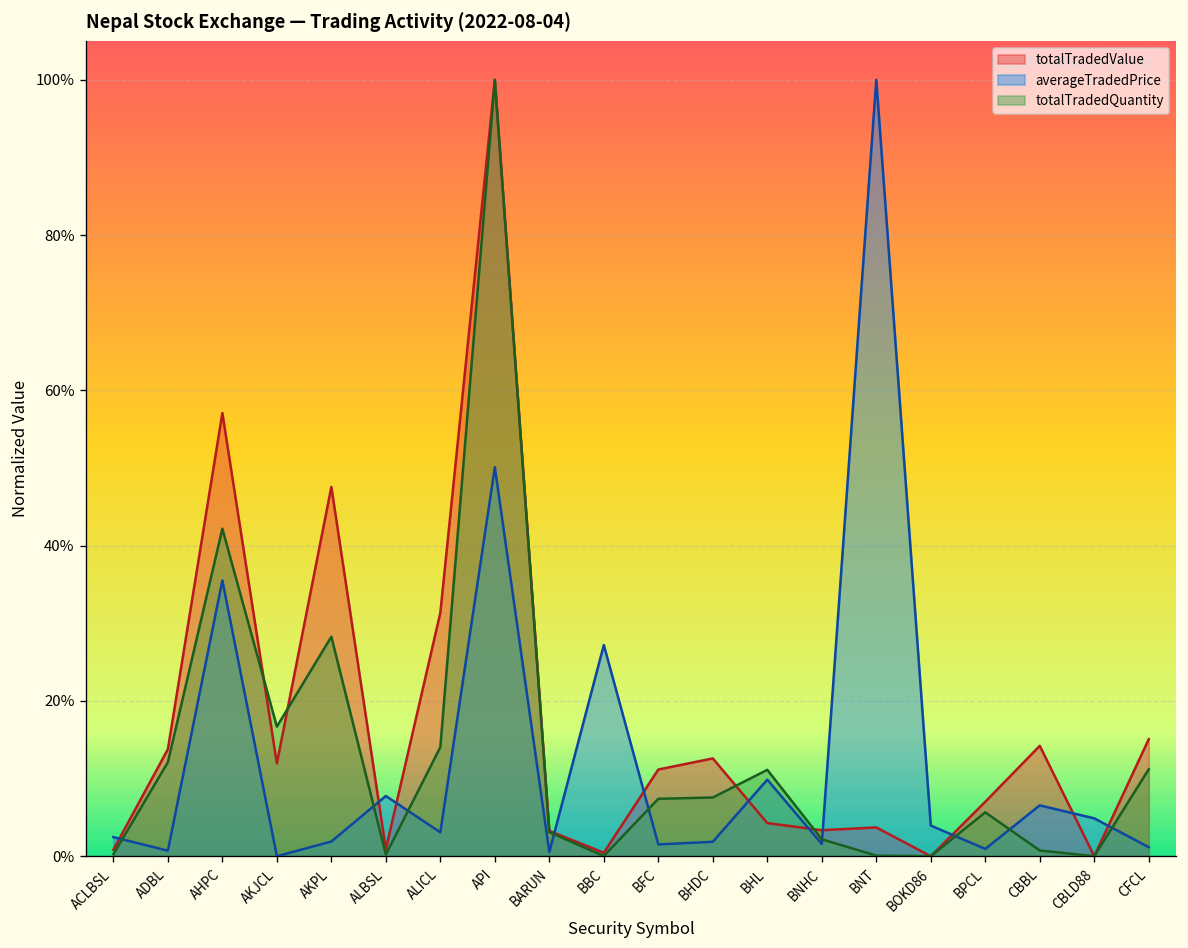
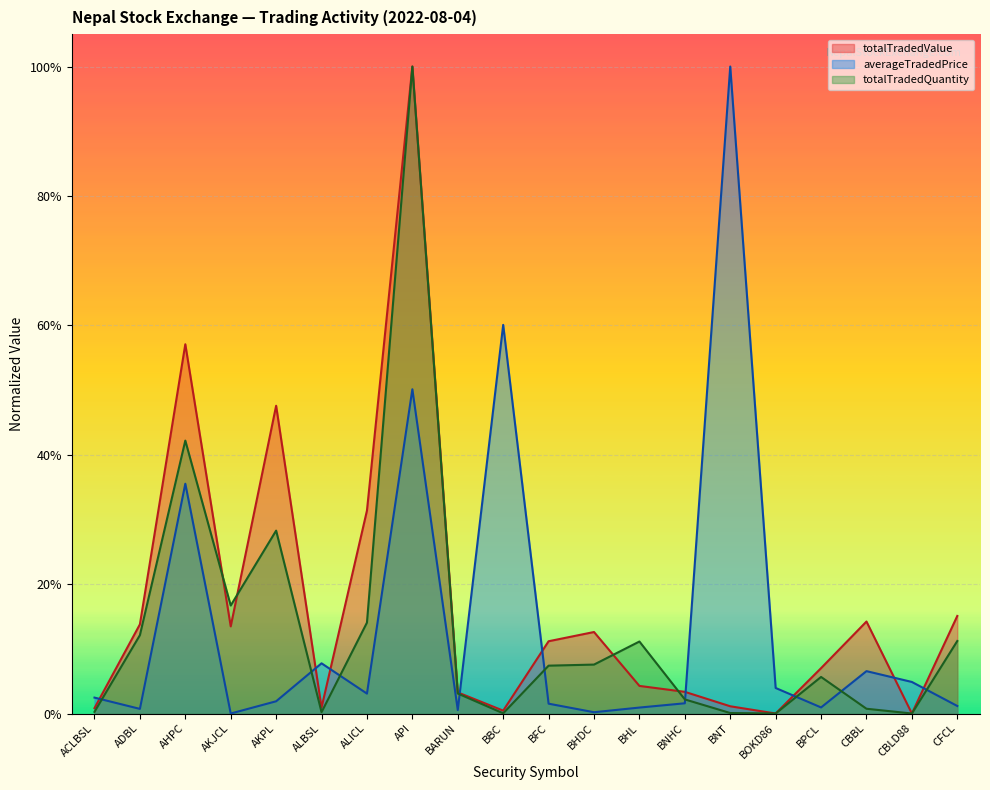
totalTradedValue, AKJCL: 12% -> 13%
averageTradedPrice, BBC: 27% -> 60%
averageTradedPrice, BHDC: 2% -> 0%
averageTradedPrice, BHL: 10% -> 1%
totalTradedValue, BNT: 4% -> 1%
